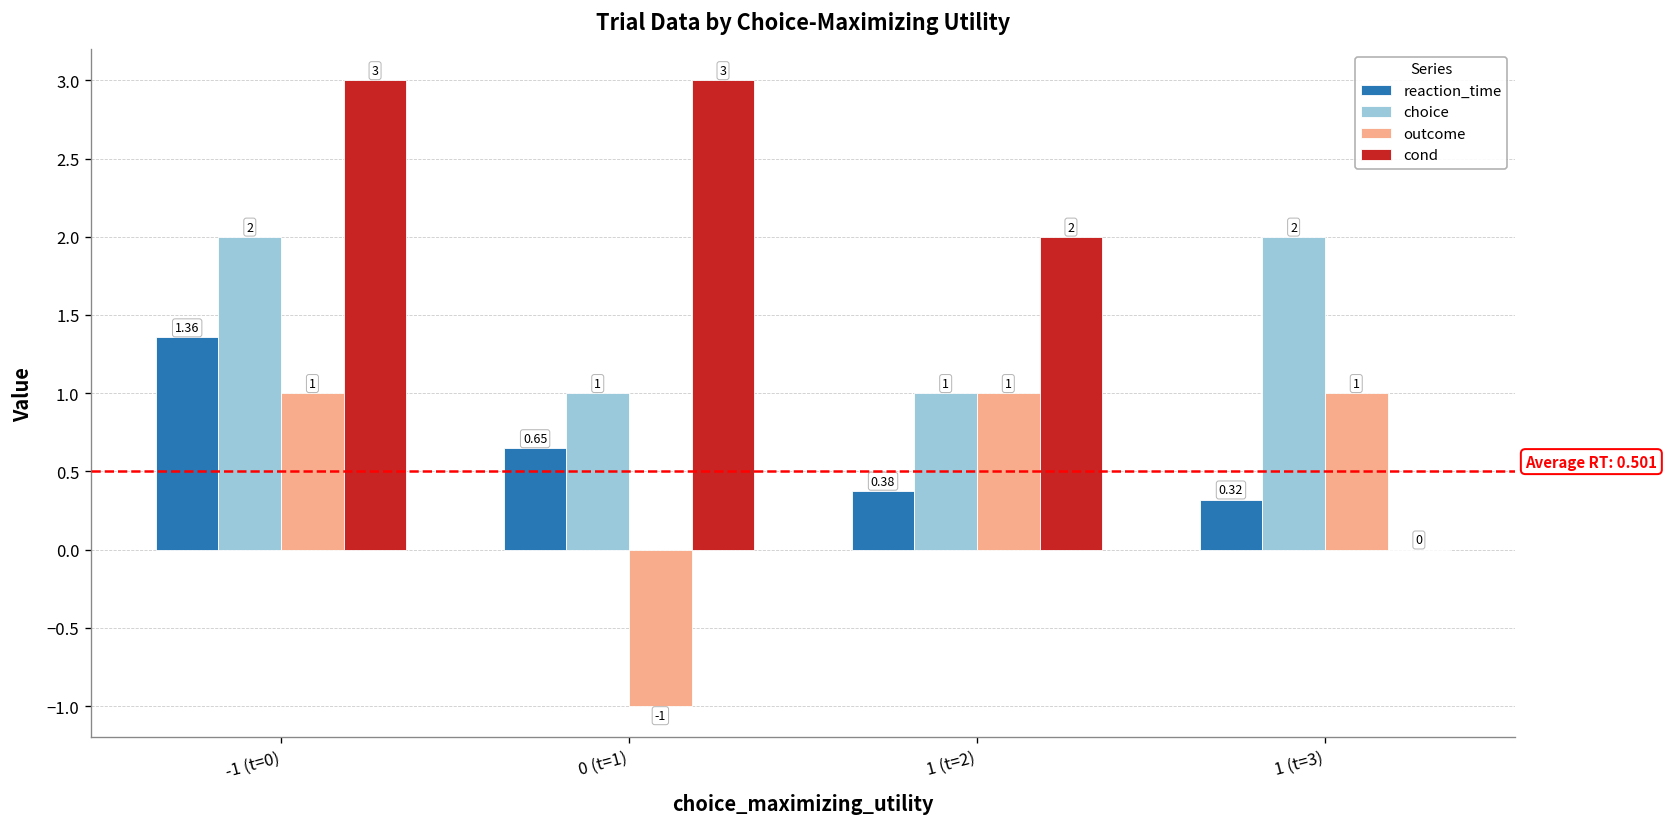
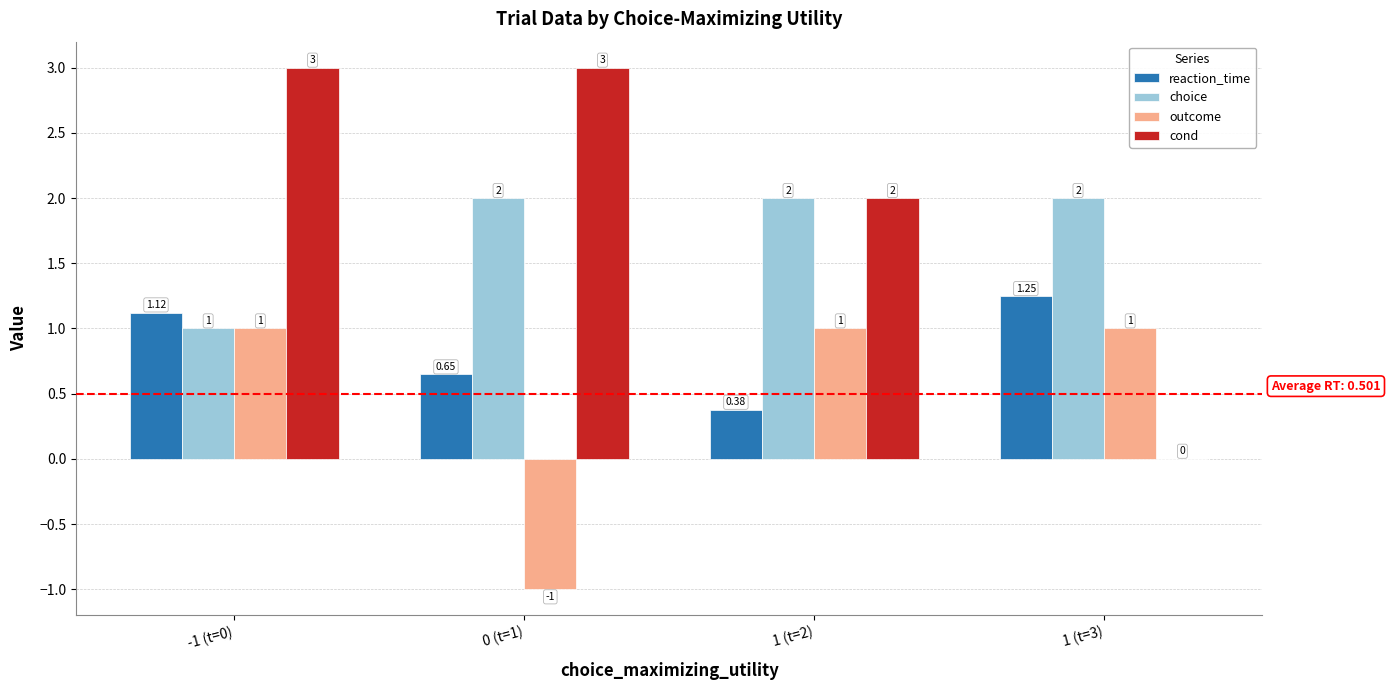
reaction_time, -1 (t=0): 1.36 -> 1.12
choice, -1 (t=0): 2 -> 1
choice, 0 (t=1): 1 -> 2
choice, 1 (t=2): 1 -> 2
reaction_time, 1 (t=3): 0.32 -> 1.25
